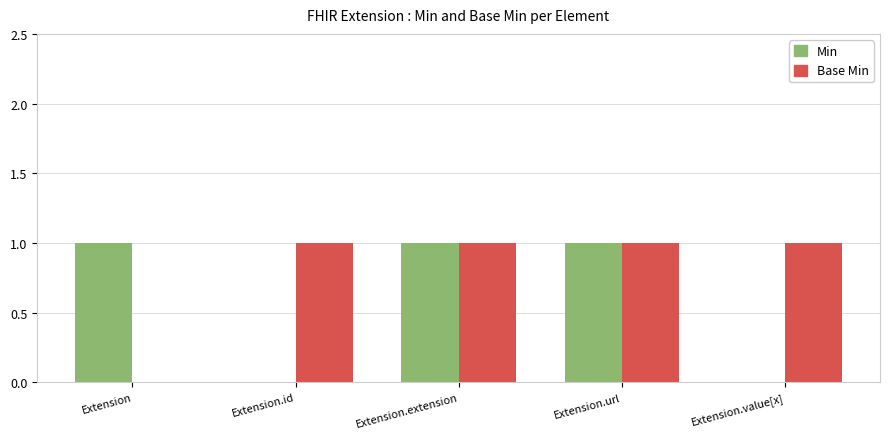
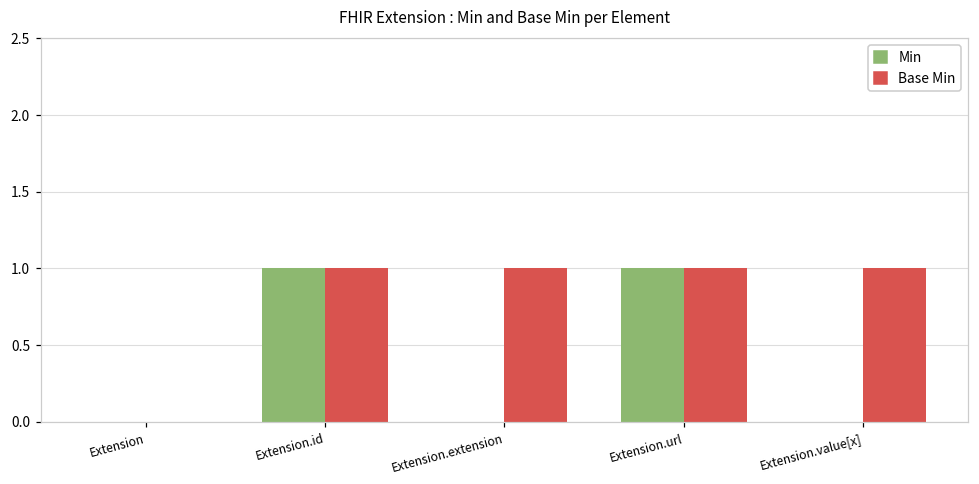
Min, Extension: 1 -> 0
Min, Extension.id: 0 -> 1
Min, Extension.extension: 1 -> 0
